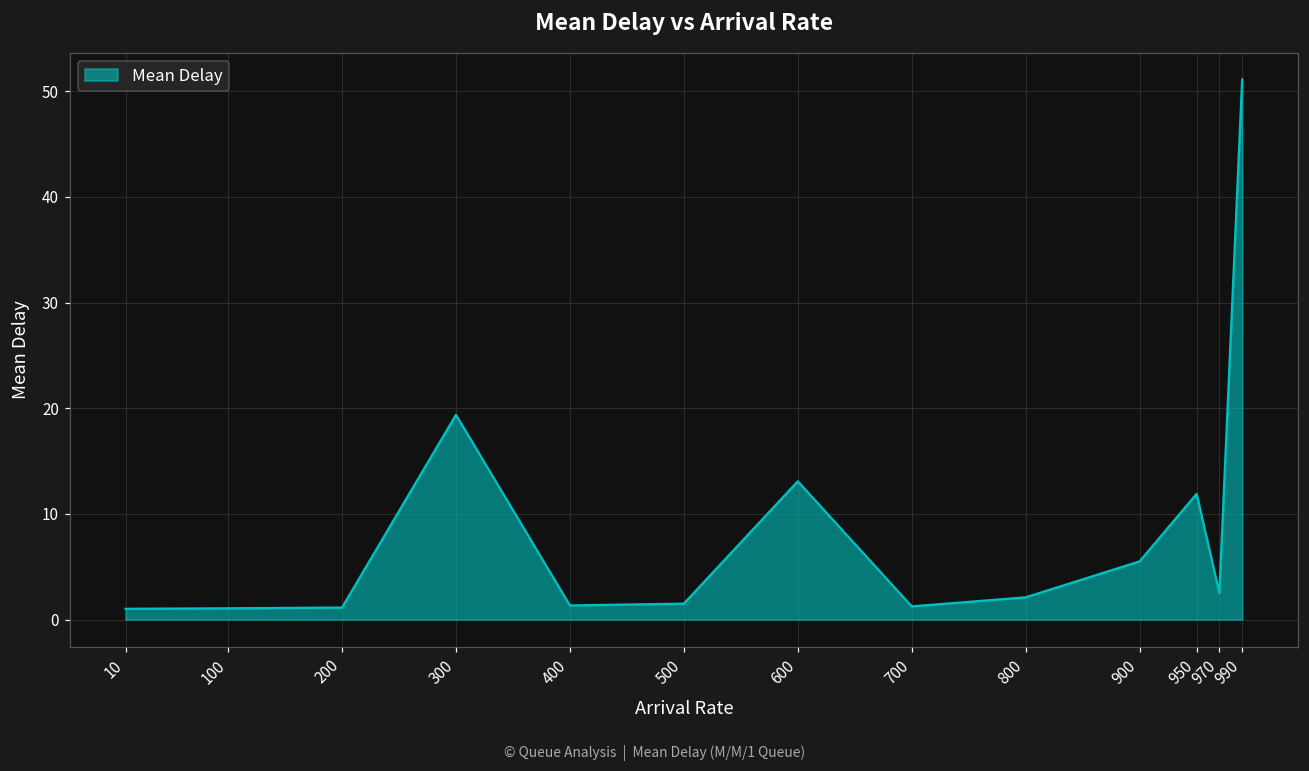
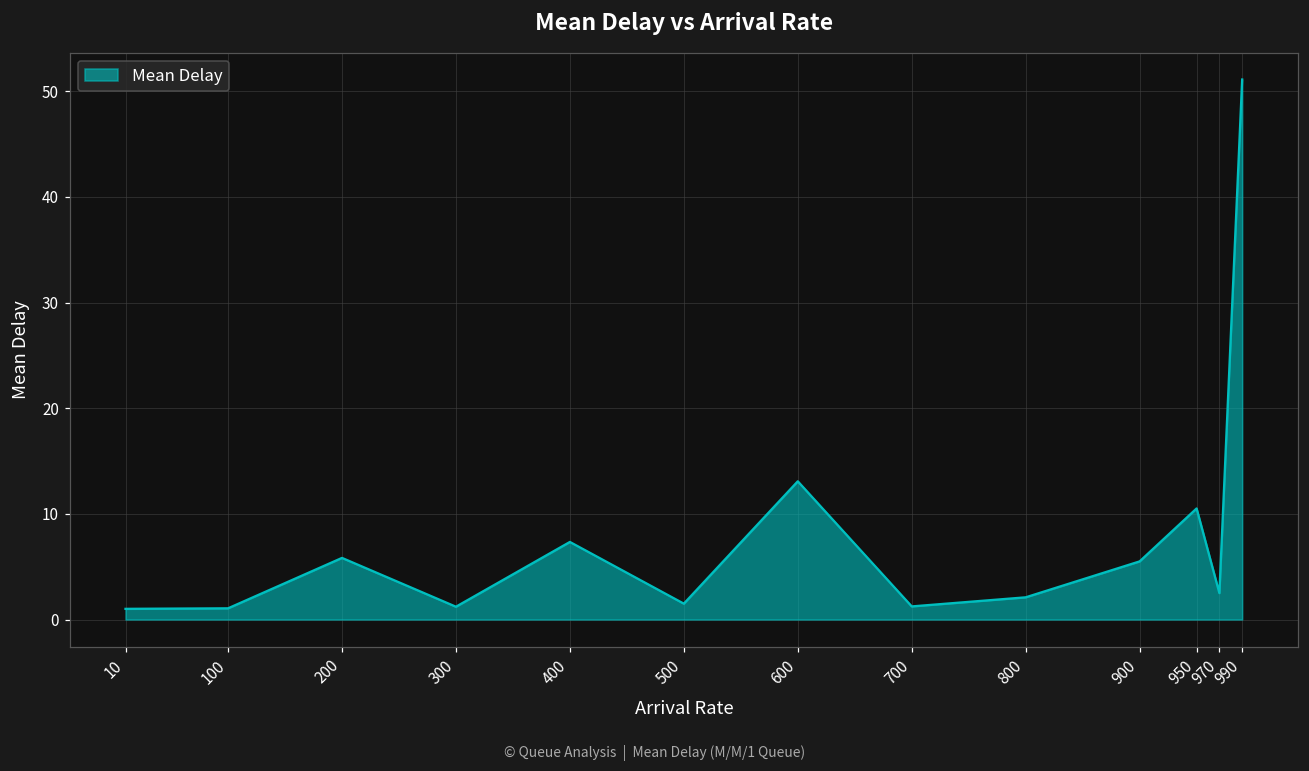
200: 1 -> 6
300: 19 -> 1
400: 1 -> 7
950: 12 -> 11
